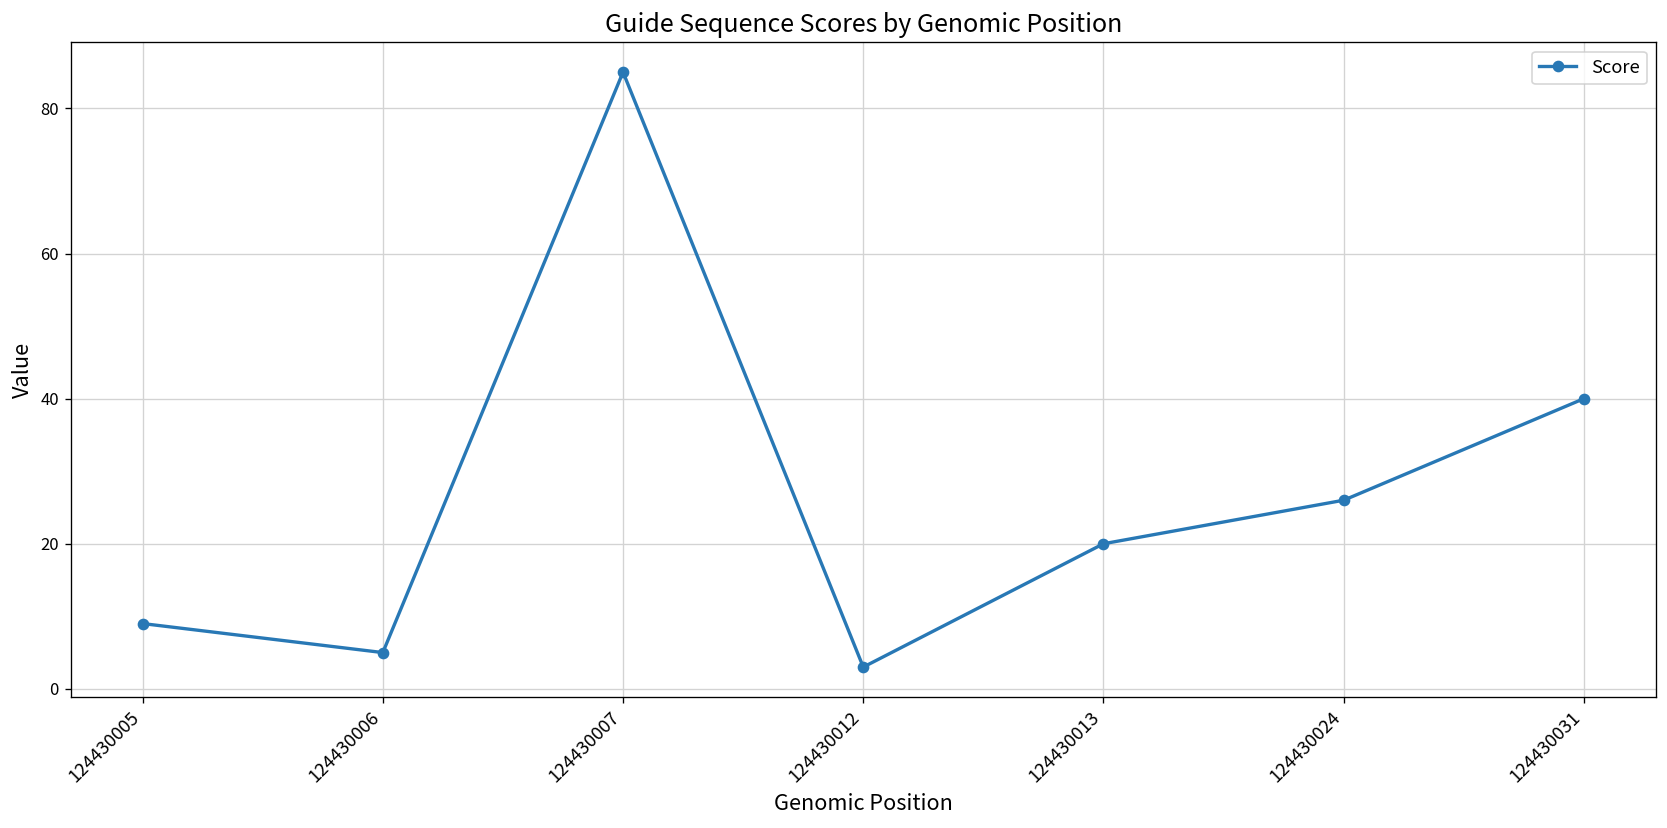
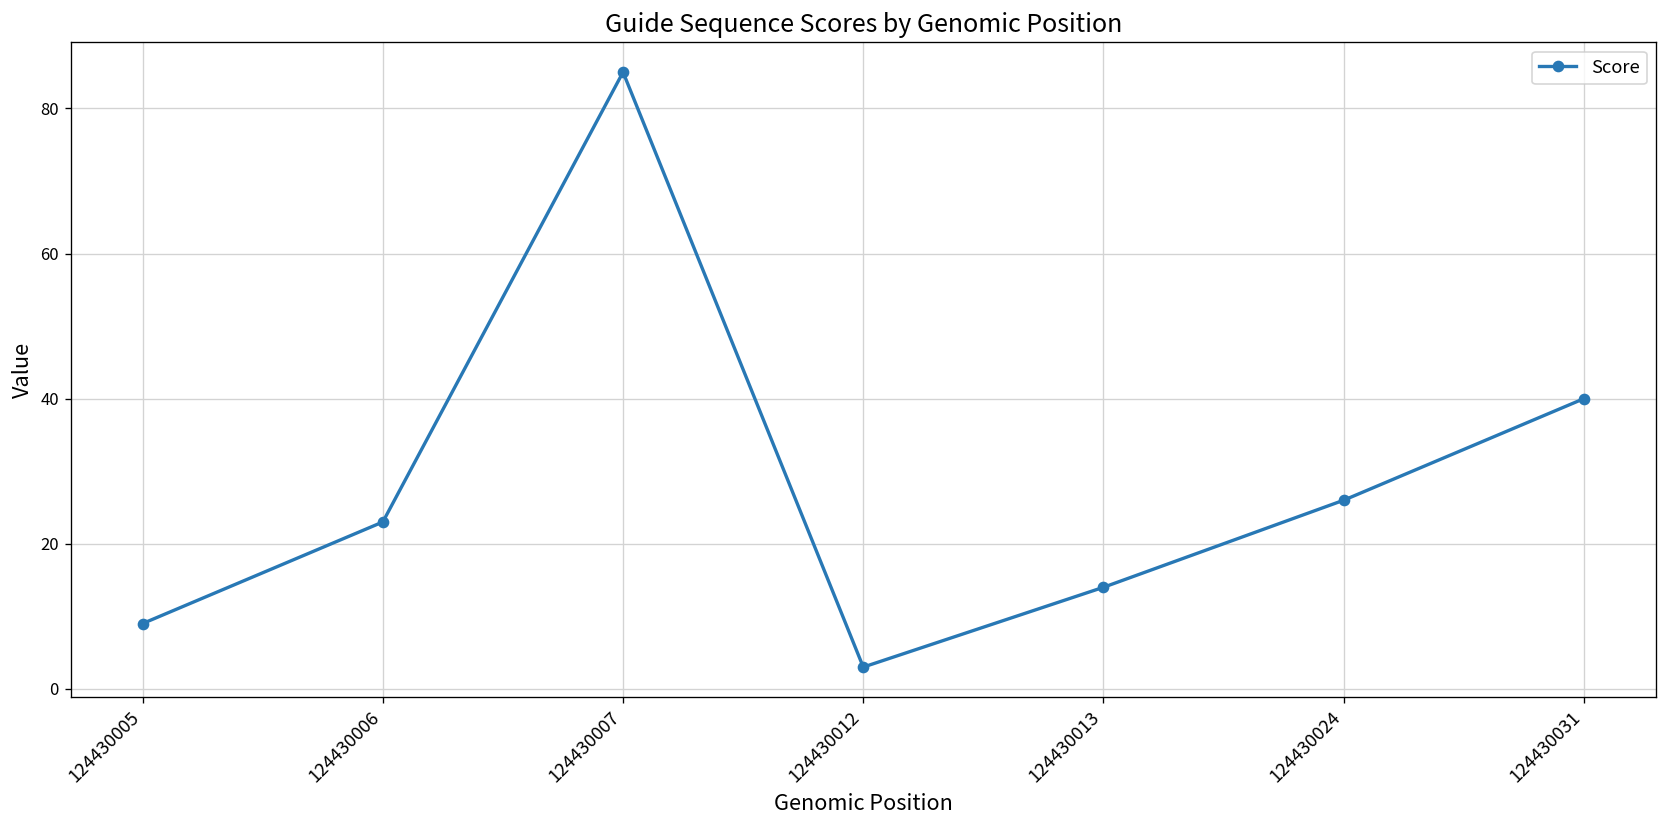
124430006: 5 -> 23
124430013: 20 -> 14
